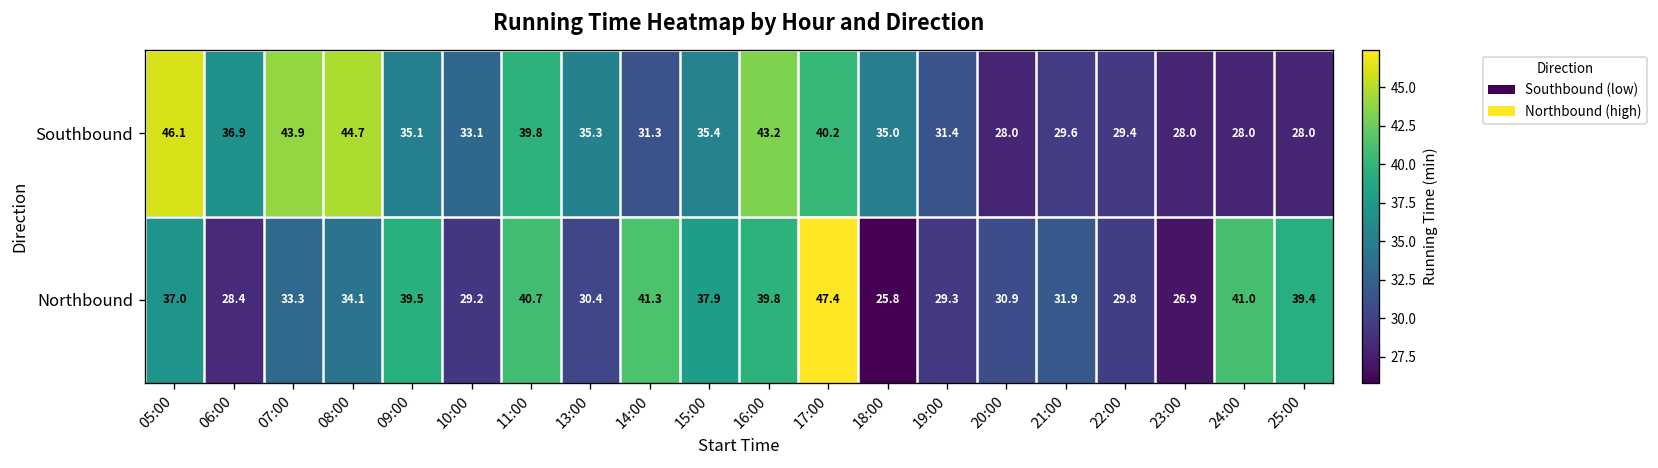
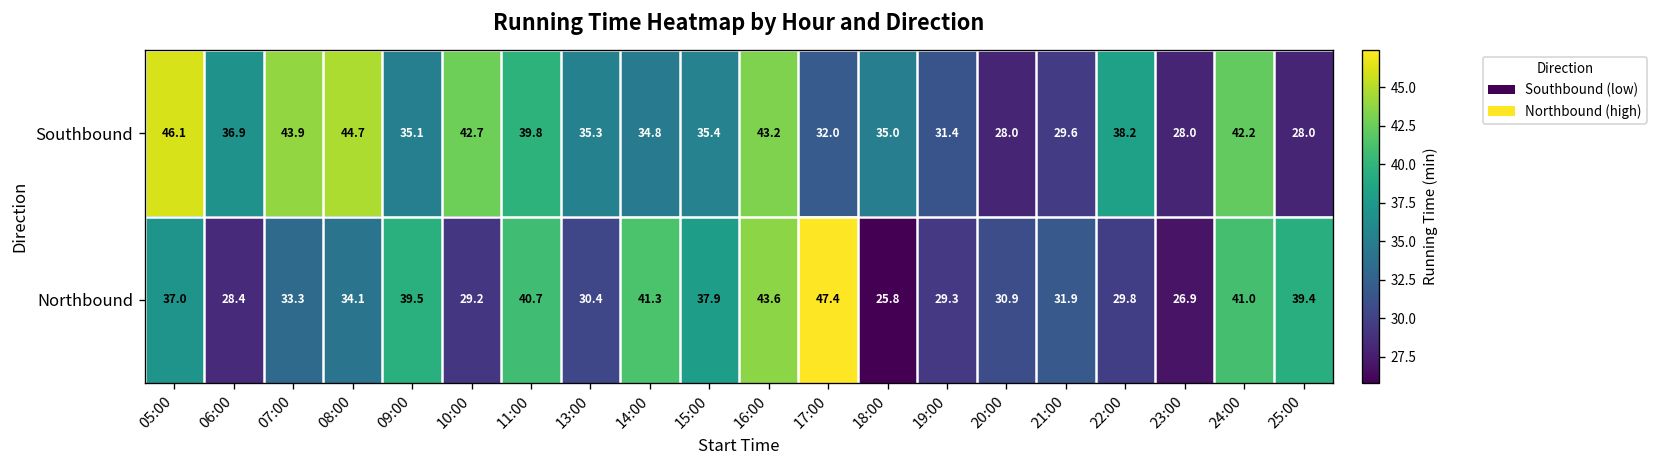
Southbound, 10:00: 33.1 -> 42.7
Southbound, 14:00: 31.3 -> 34.8
Southbound, 17:00: 40.2 -> 32.0
Southbound, 22:00: 29.4 -> 38.2
Southbound, 24:00: 28.0 -> 42.2
Northbound, 16:00: 39.8 -> 43.6
